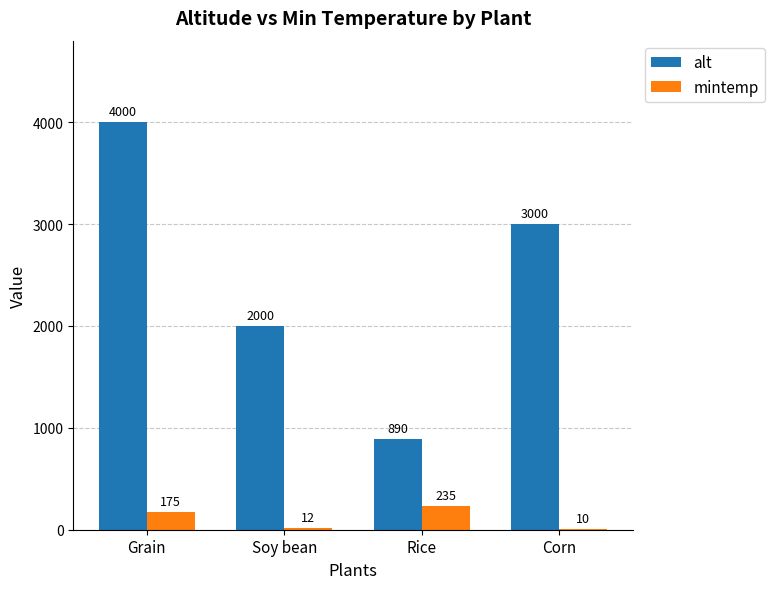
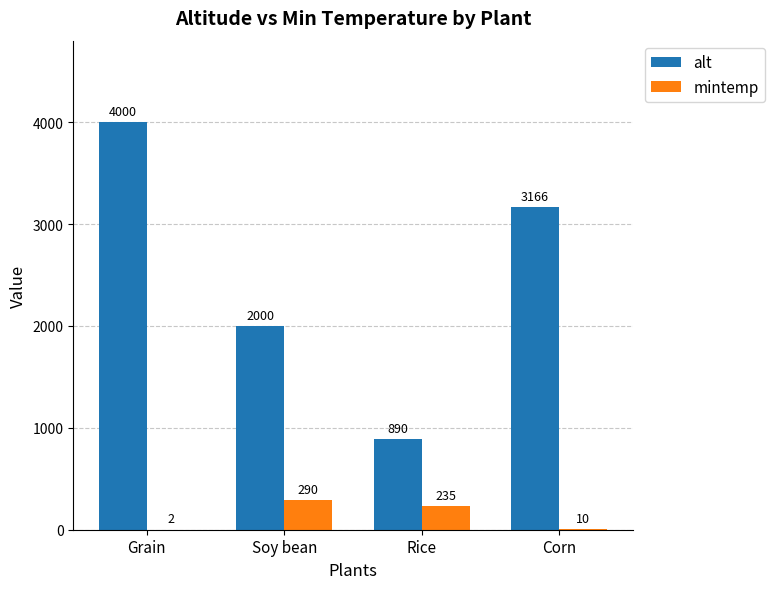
mintemp, Grain: 175 -> 2
mintemp, Soy bean: 12 -> 290
alt, Corn: 3000 -> 3166
